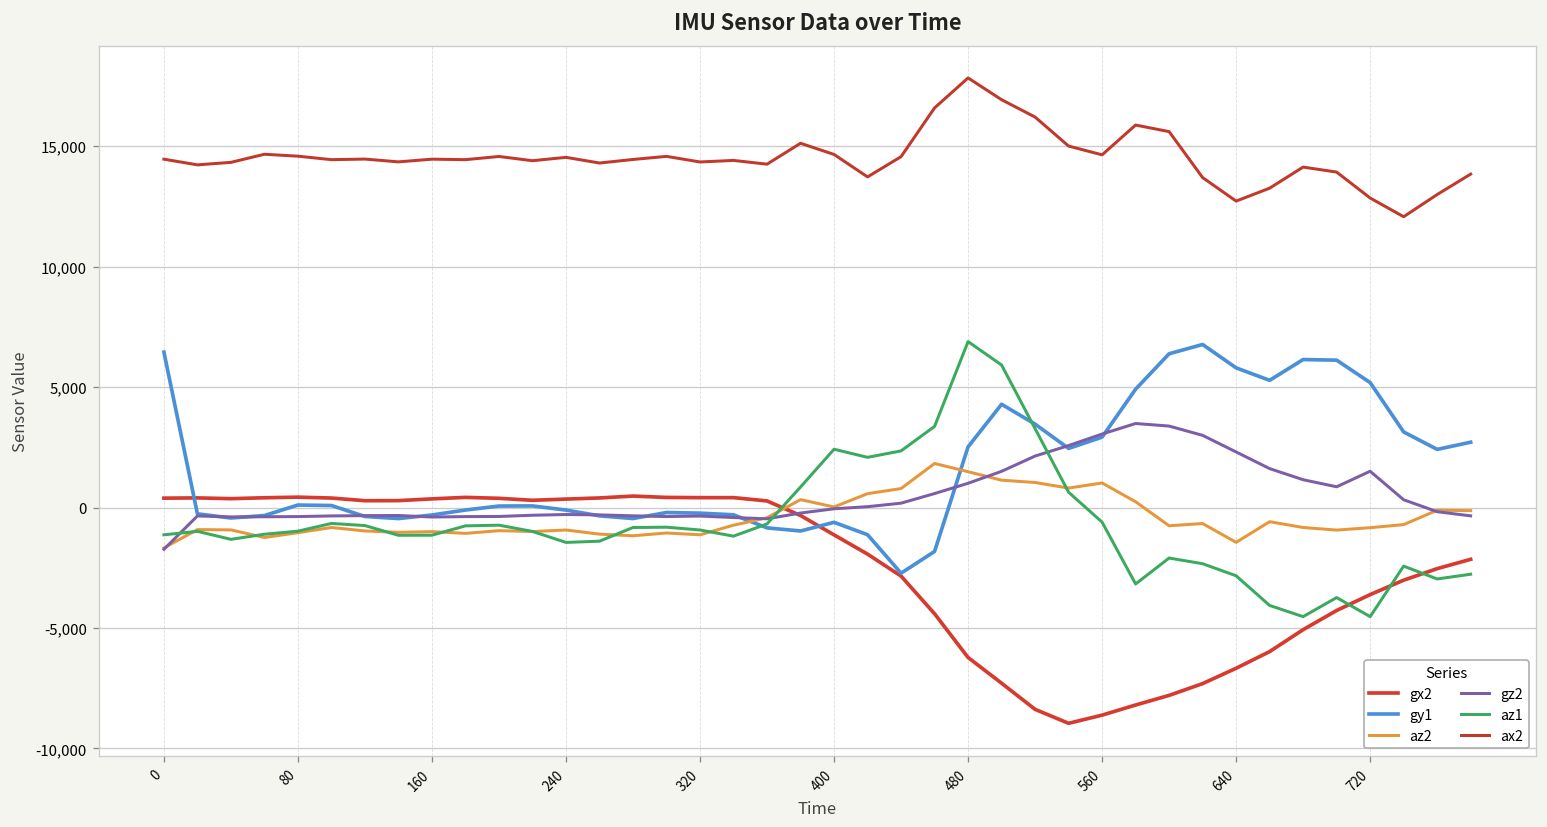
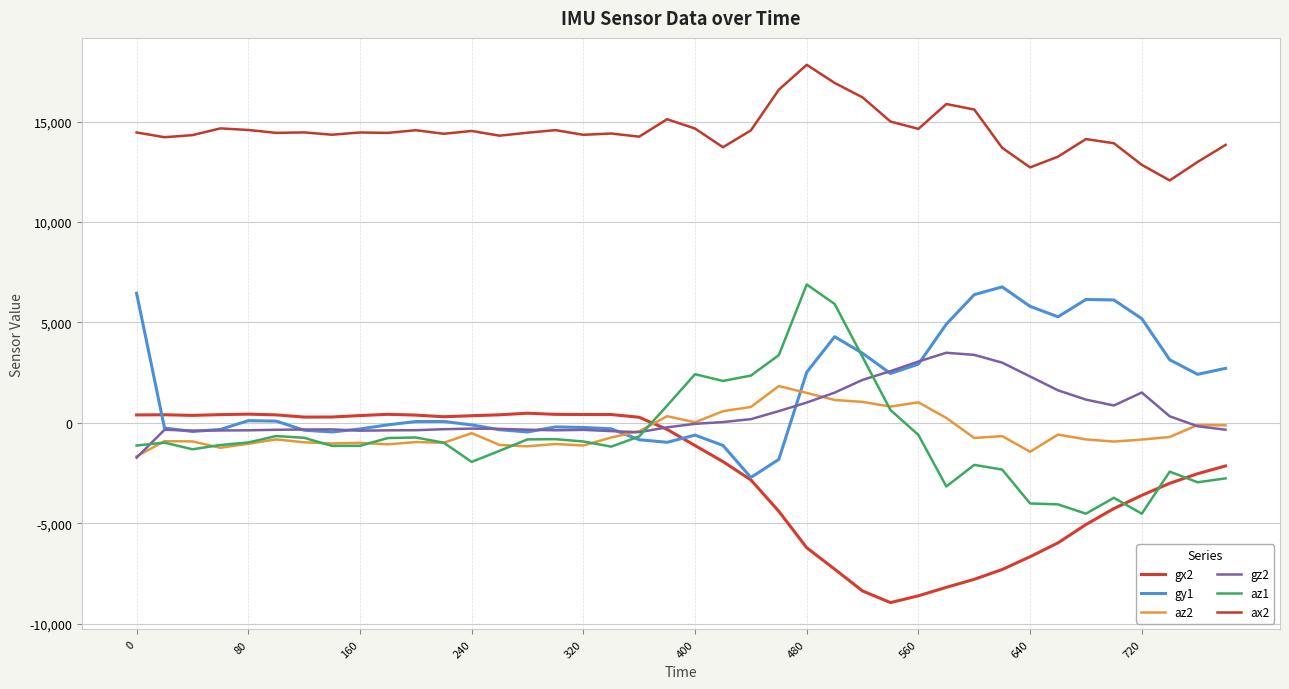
az2, 240: -900 -> -500
az1, 240: -1,400 -> -1,900
az1, 640: -2,800 -> -4,000
